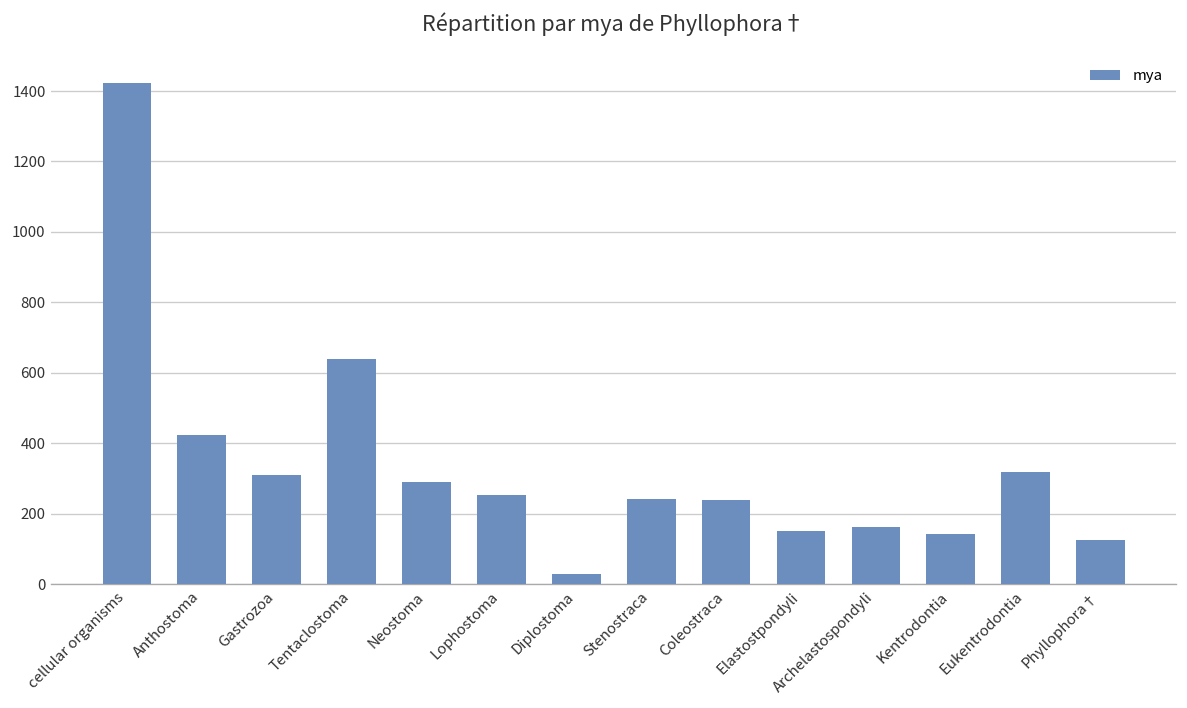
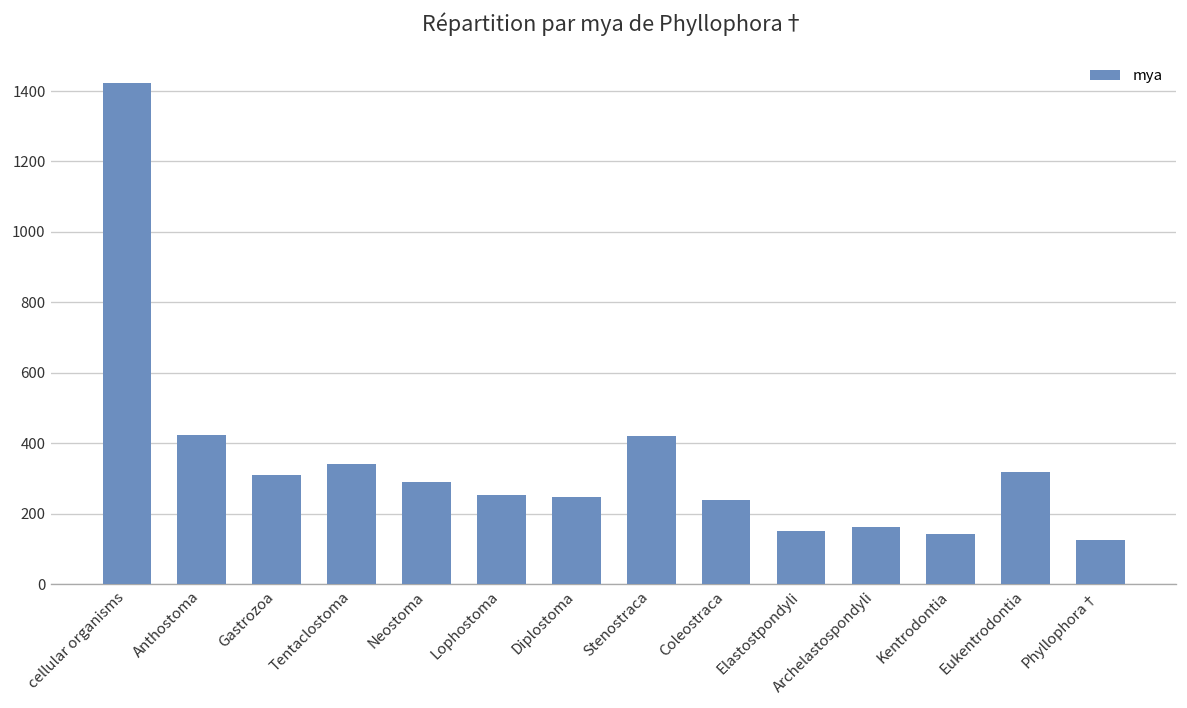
Tentaclostoma: 640 -> 340
Diplostoma: 30 -> 250
Stenostraca: 240 -> 420
